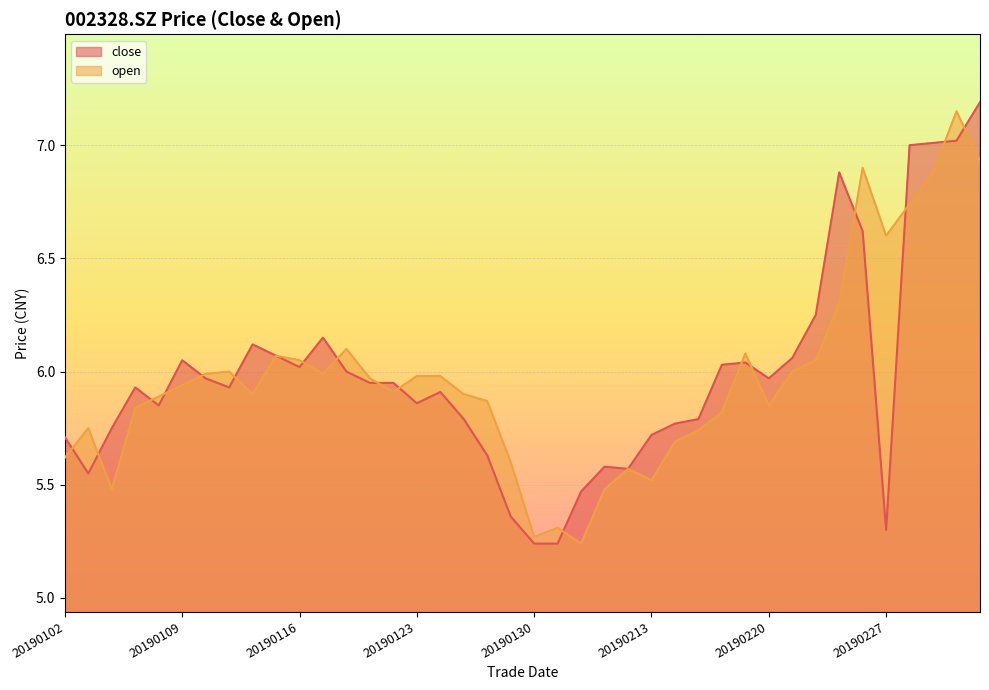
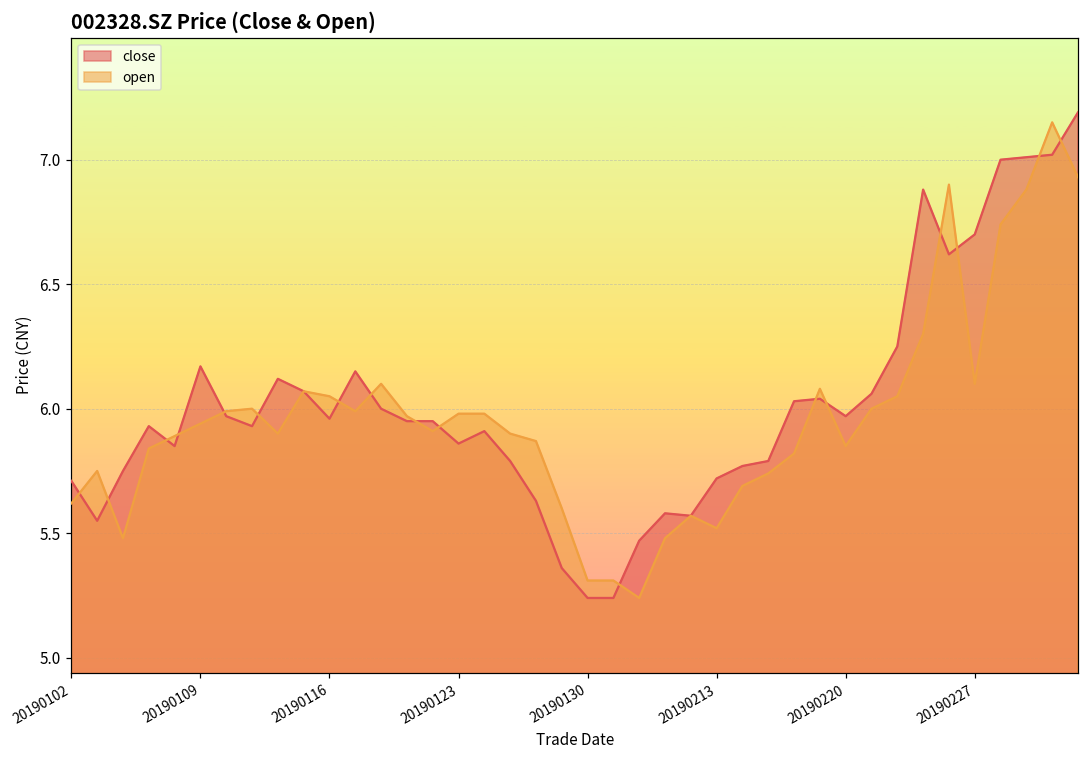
close, 20190109: 6.05 -> 6.17
close, 20190116: 6.02 -> 5.96
open, 20190130: 5.27 -> 5.31
close, 20190227: 5.3 -> 6.7
open, 20190227: 6.6 -> 6.1
